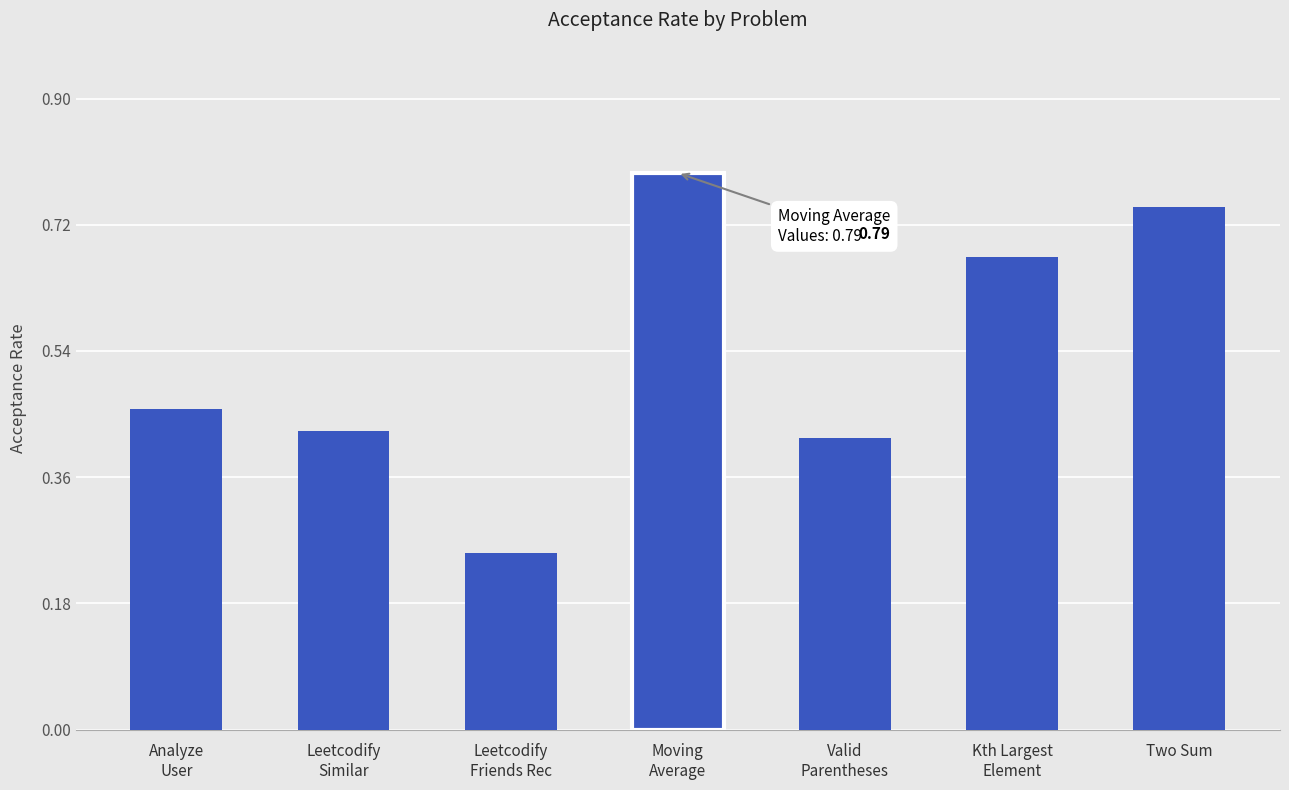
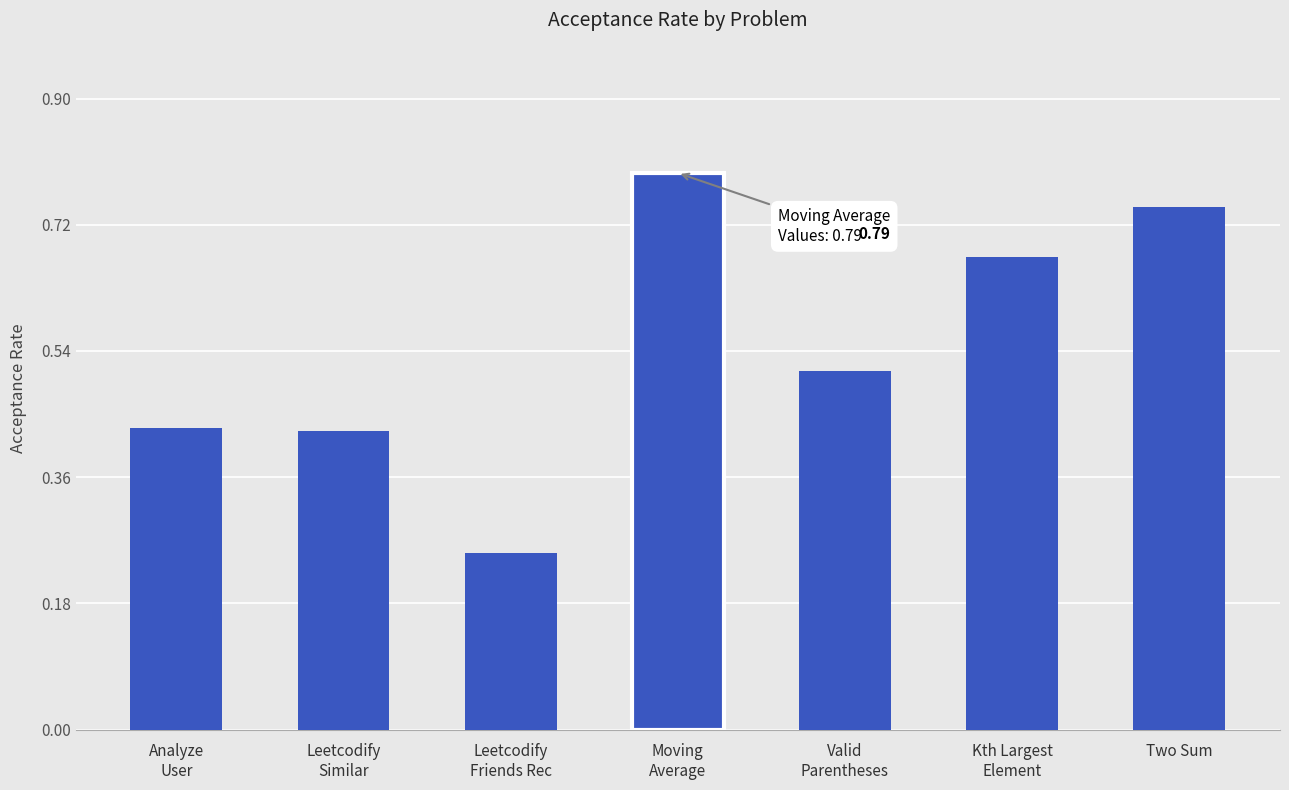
Analyze User: 0.46 -> 0.43
Valid Parentheses: 0.42 -> 0.51
